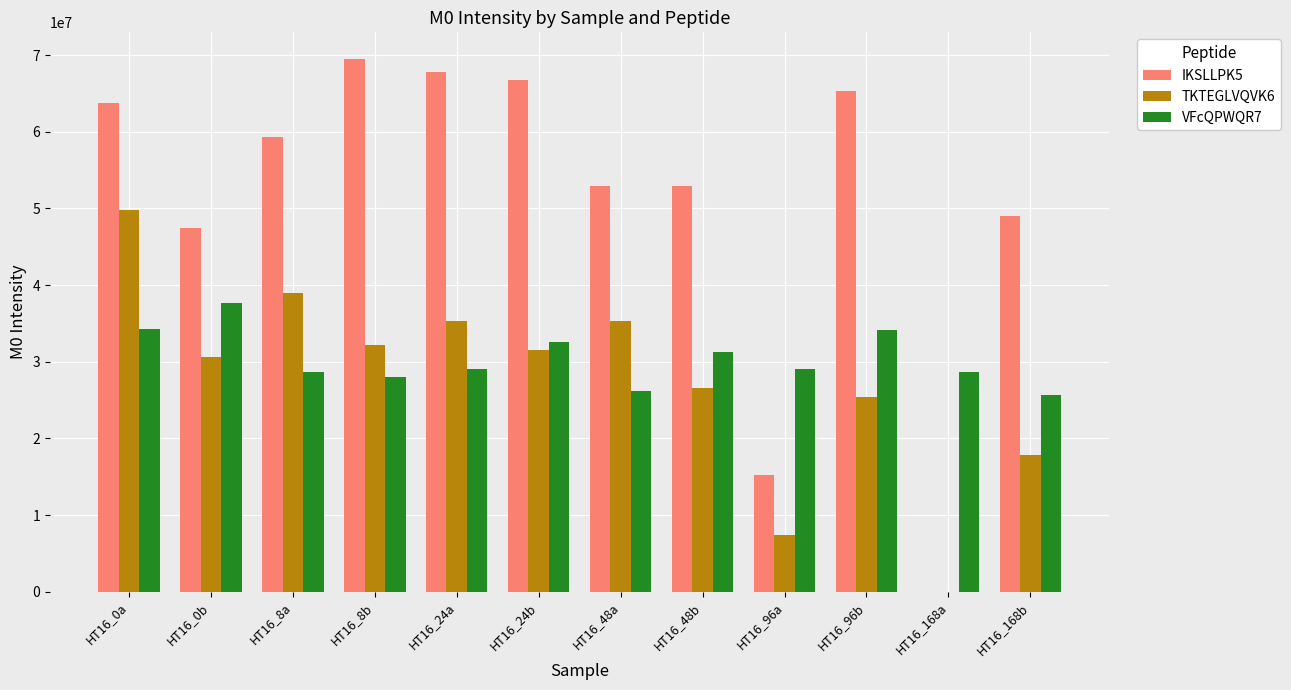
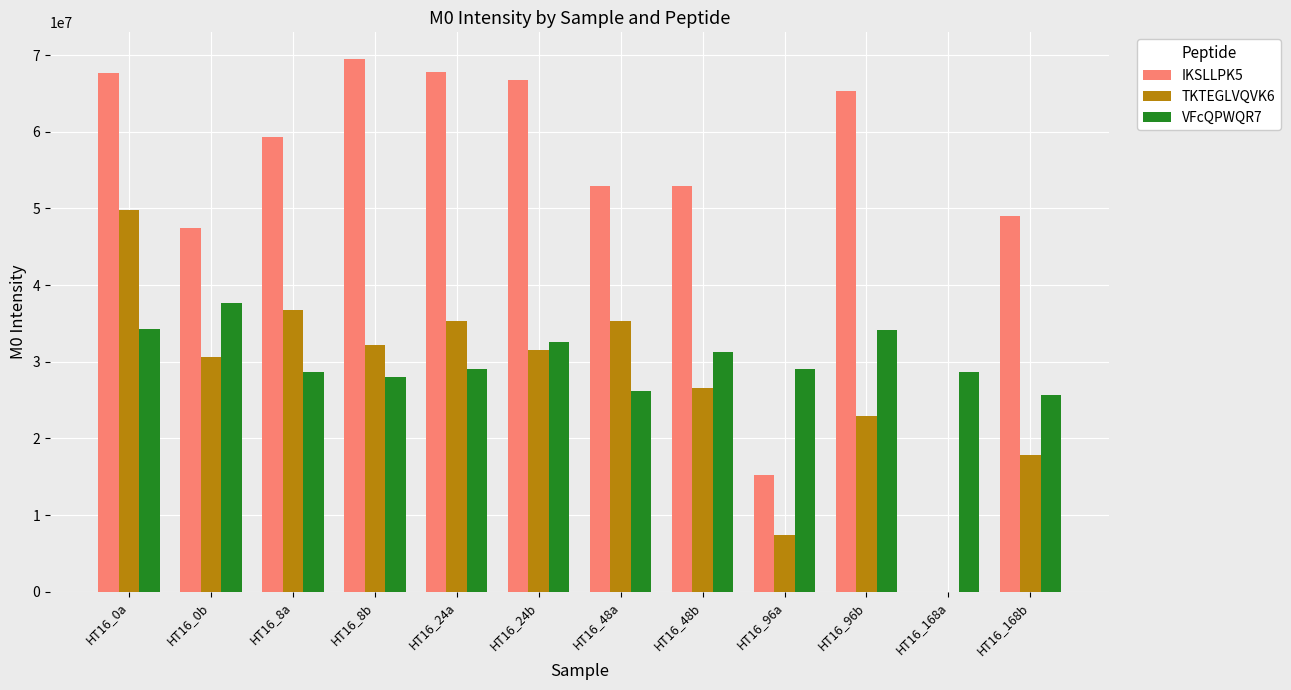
IKSLLPK5, HT16_0a: 64000000 -> 68000000
TKTEGLVQVK6, HT16_8a: 39000000 -> 37000000
TKTEGLVQVK6, HT16_96b: 25000000 -> 23000000
